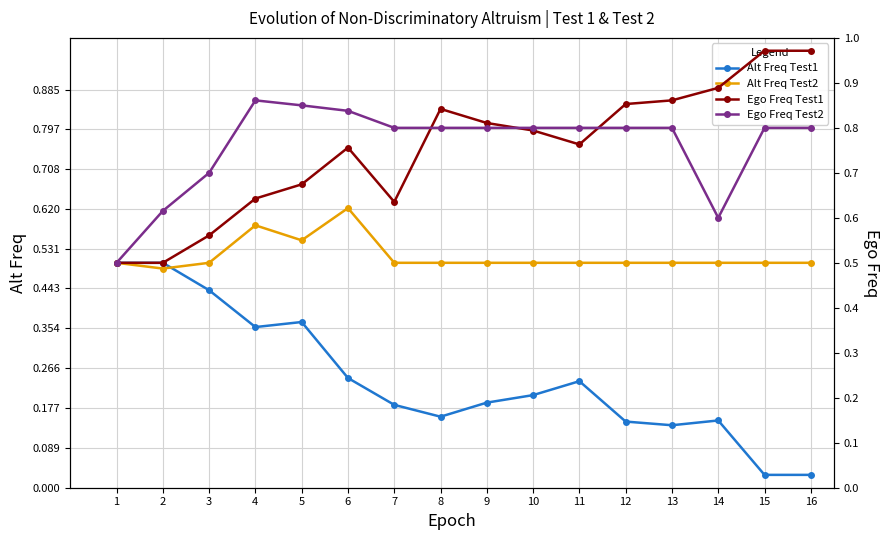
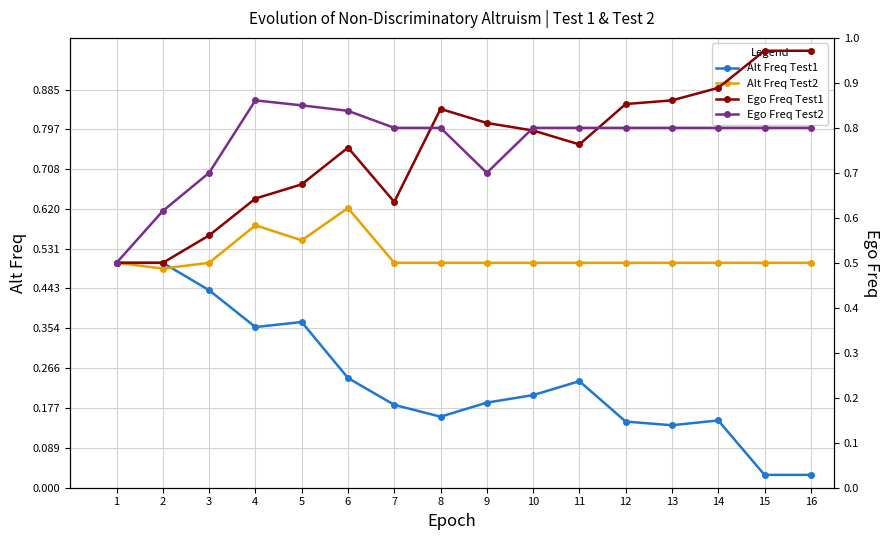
Ego Freq Test2, 9: 0.8 -> 0.7
Ego Freq Test2, 14: 0.6 -> 0.8
